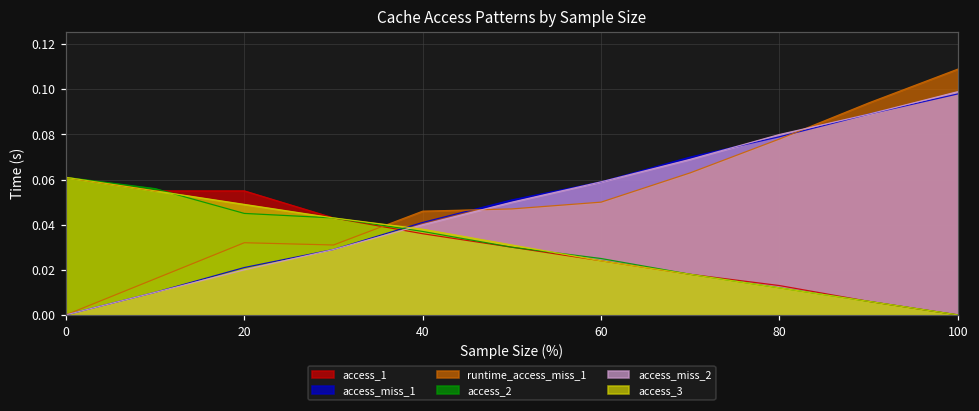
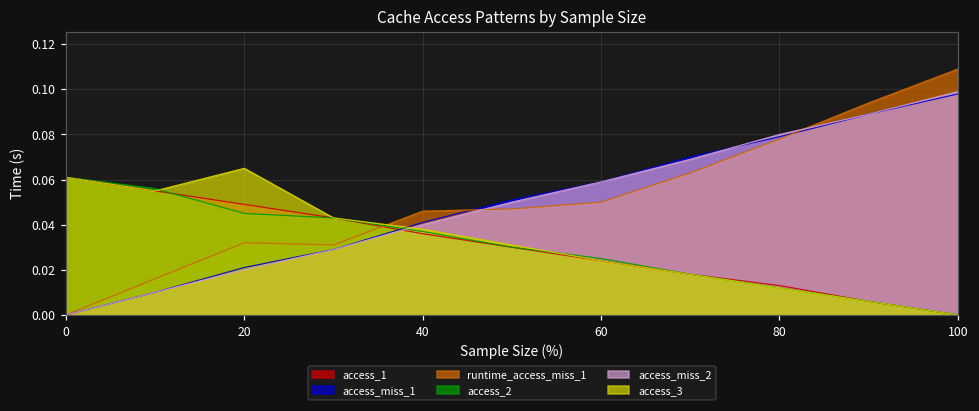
access_1, 20: 0.055 -> 0.049
access_3, 20: 0.049 -> 0.065
